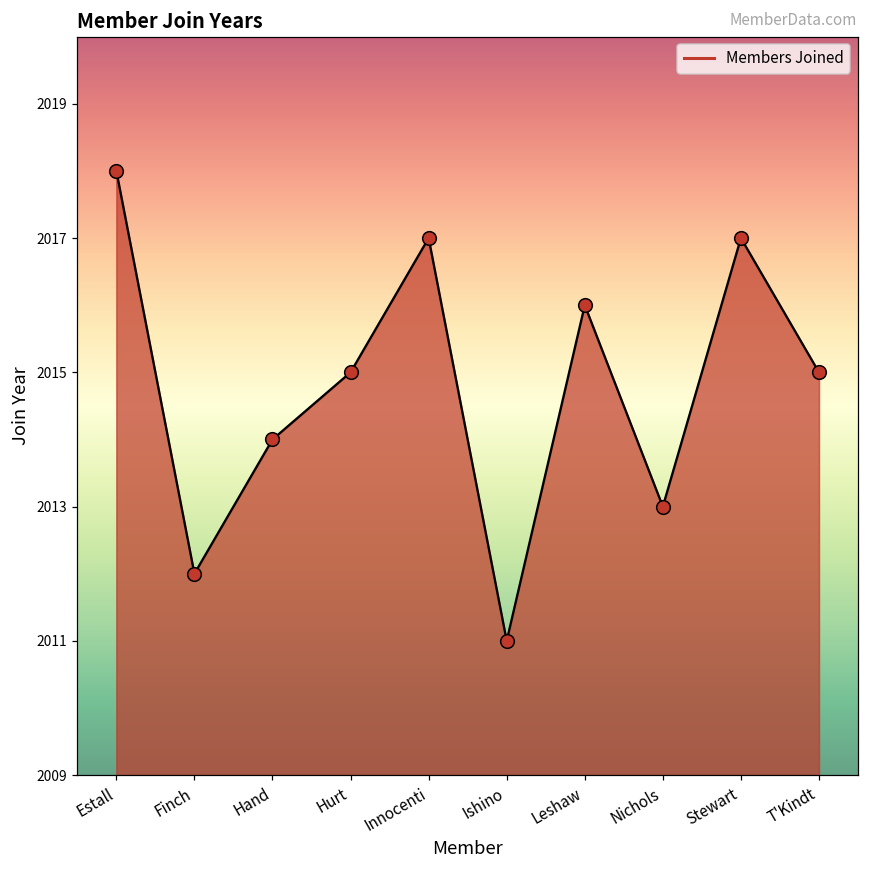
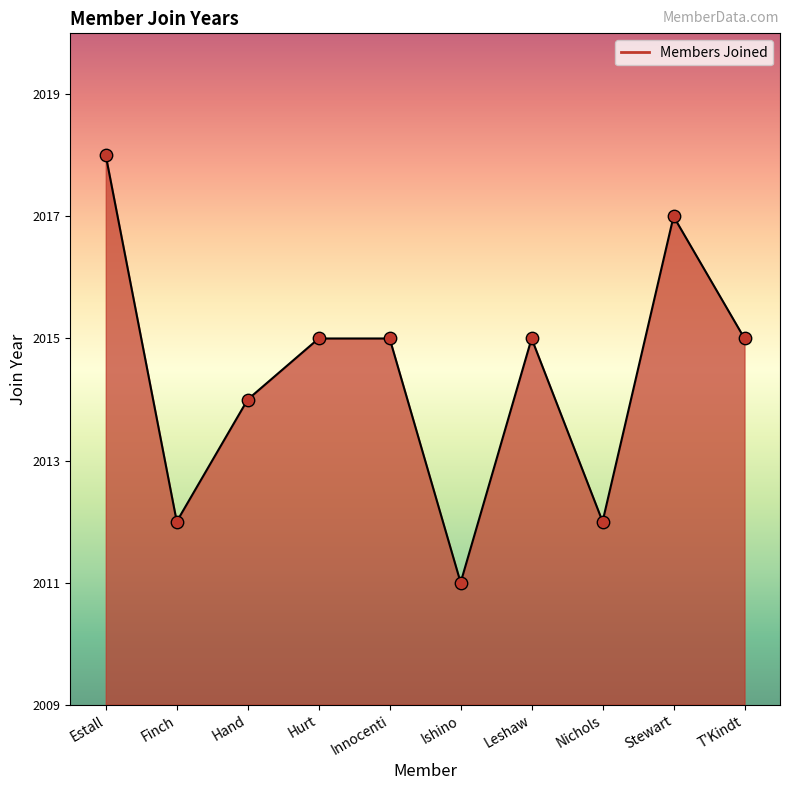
Innocenti: 2017 -> 2015
Leshaw: 2016 -> 2015
Nichols: 2013 -> 2012
